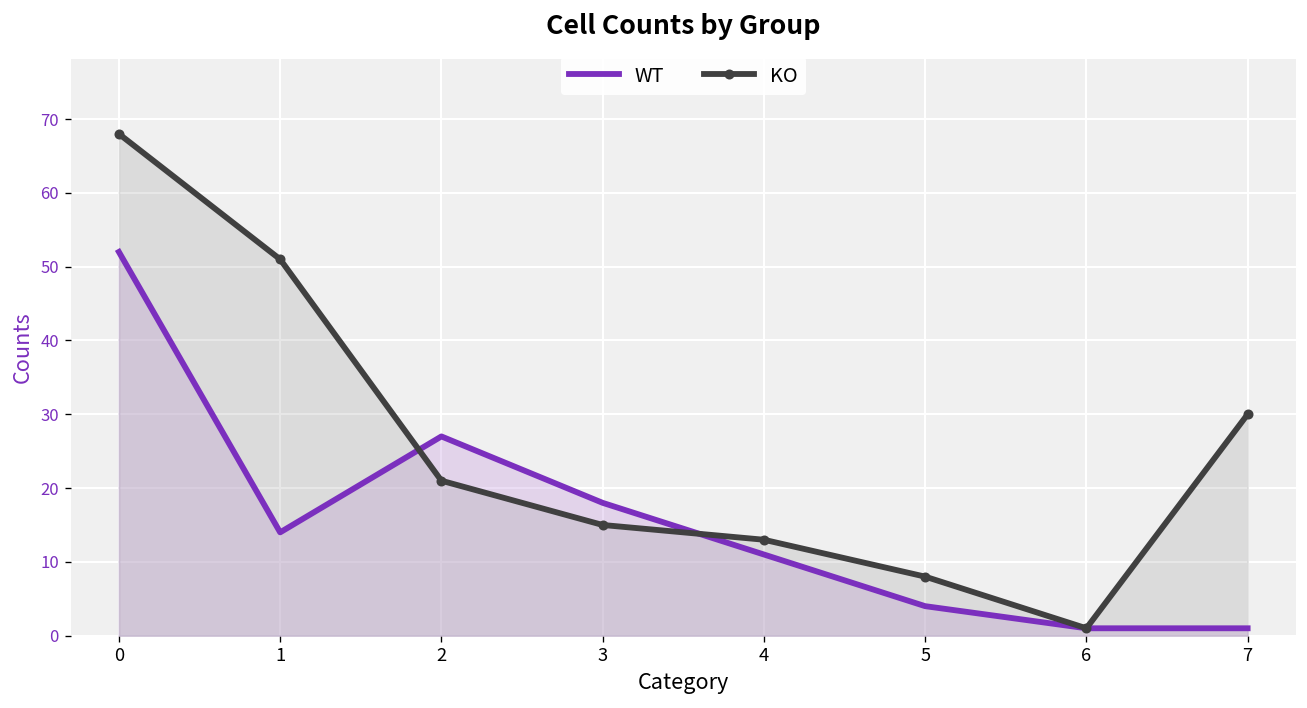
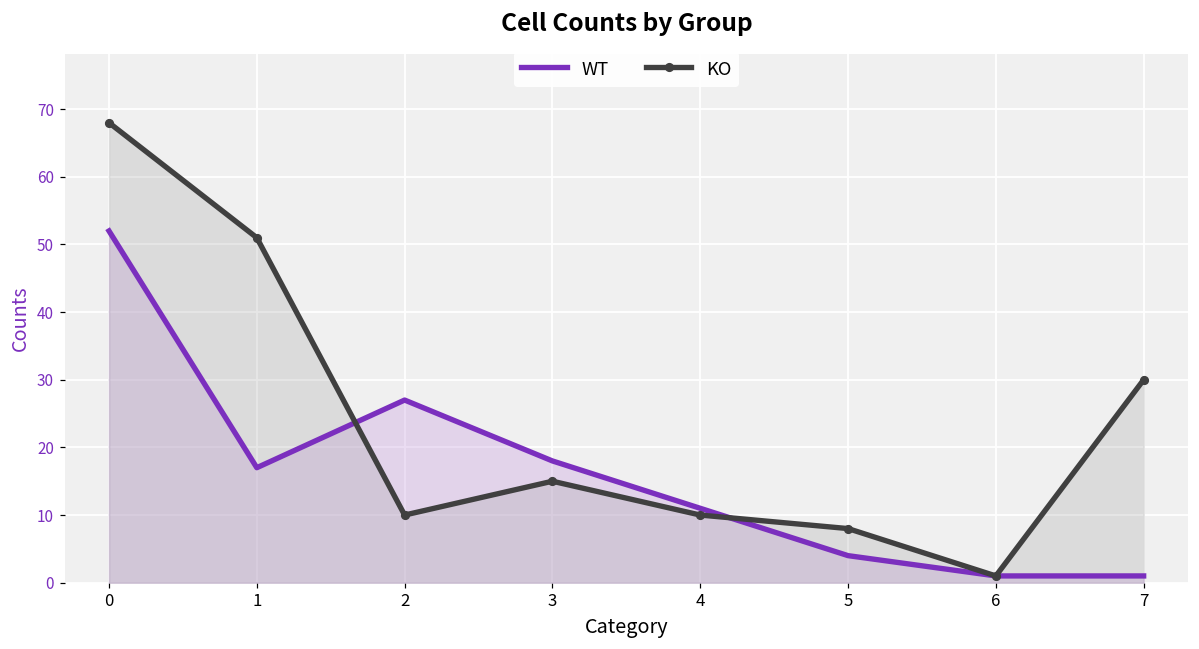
WT, 1: 14 -> 17
KO, 2: 21 -> 10
KO, 4: 13 -> 10
